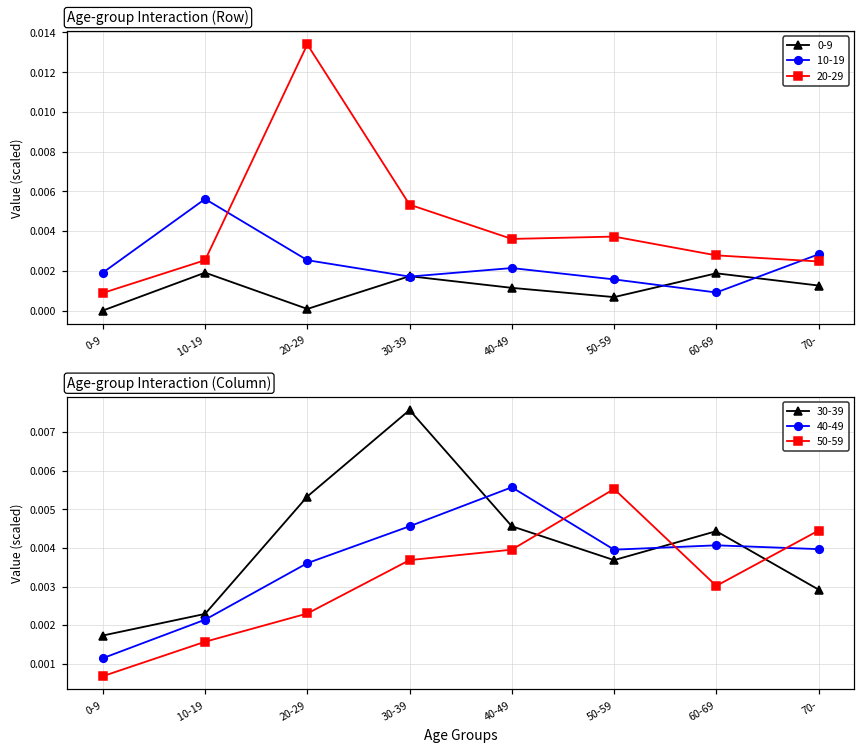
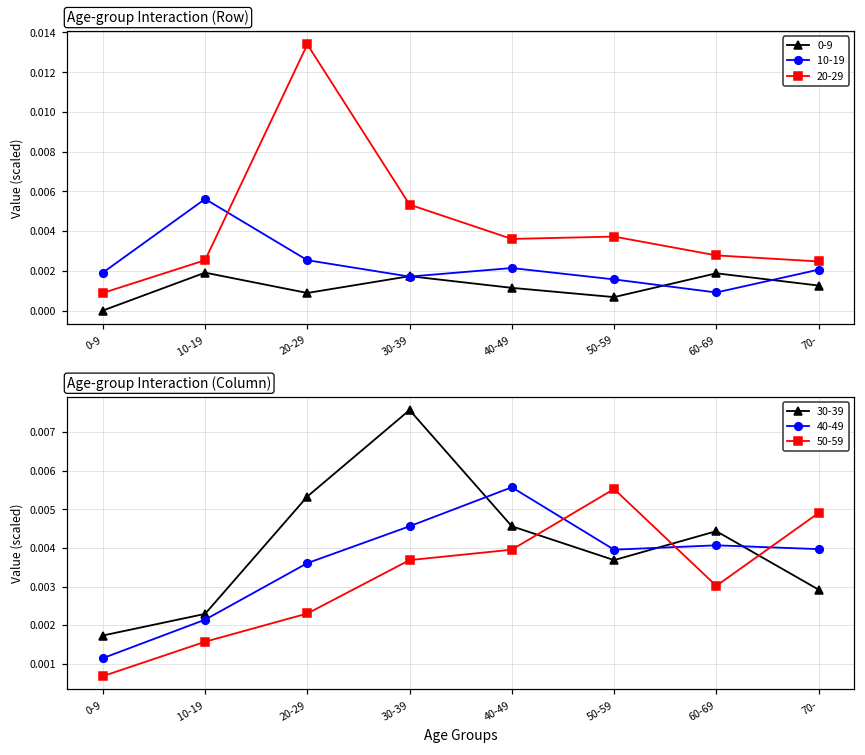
Age-group Interaction (Row), 0-9, 20-29: 0.0001 -> 0.0009
Age-group Interaction (Row), 10-19, 70-: 0.0028 -> 0.0021
Age-group Interaction (Column), 50-59, 70-: 0.0044 -> 0.0049
